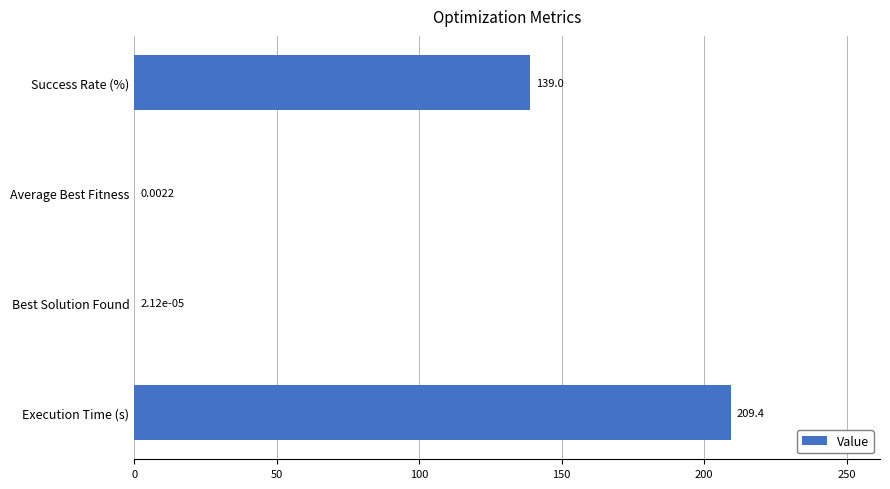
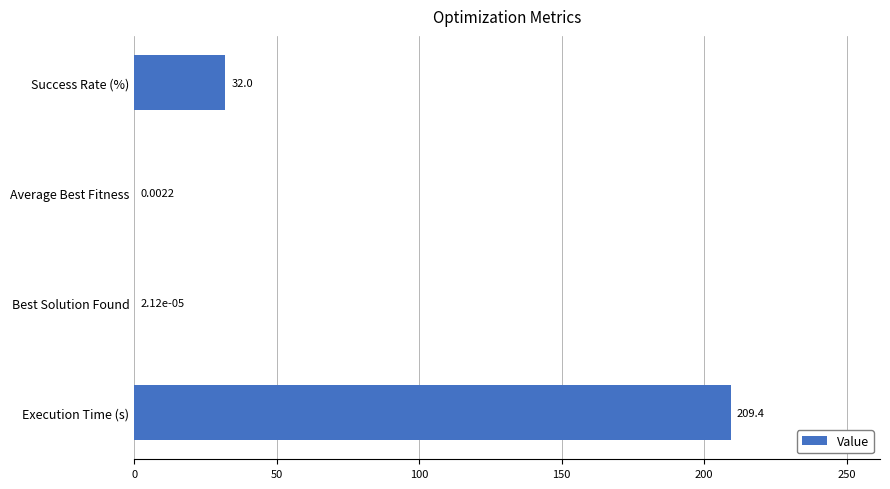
Success Rate (%): 139.0 -> 32.0
